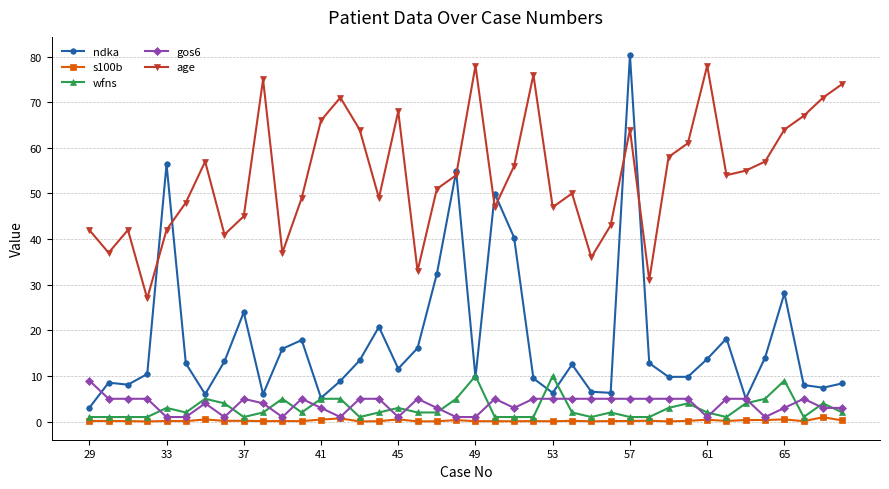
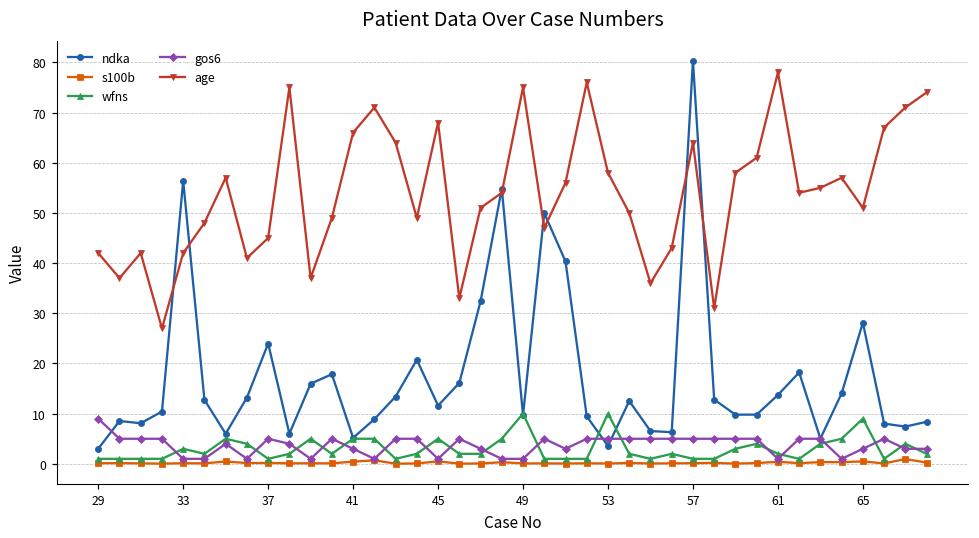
wfns, 45: 3 -> 5
age, 49: 78 -> 75
ndka, 53: 6 -> 4
age, 53: 47 -> 58
age, 65: 64 -> 51
